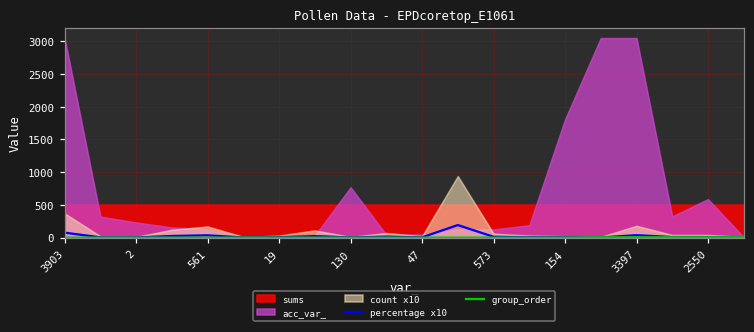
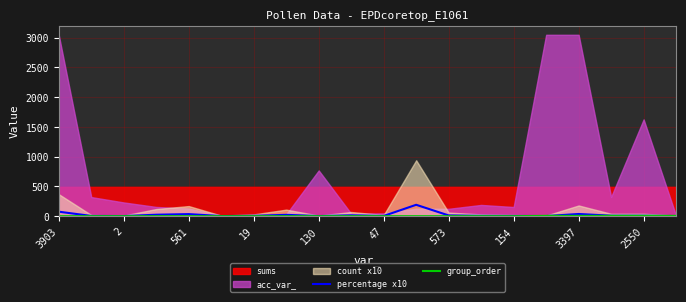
acc_var_, 154: 1800 -> 200
acc_var_, 2550: 600 -> 1600
